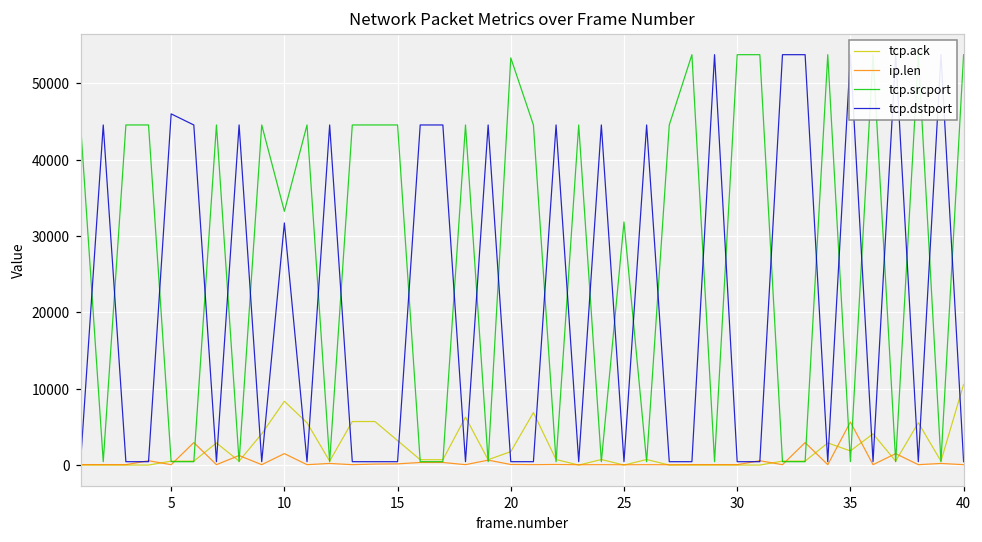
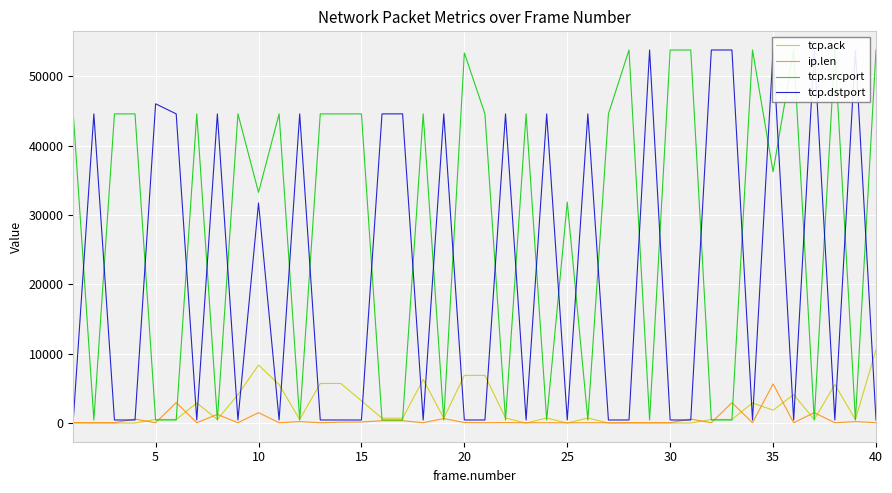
tcp.ack, 20: 2000 -> 7000
tcp.srcport, 35: 0 -> 36000
